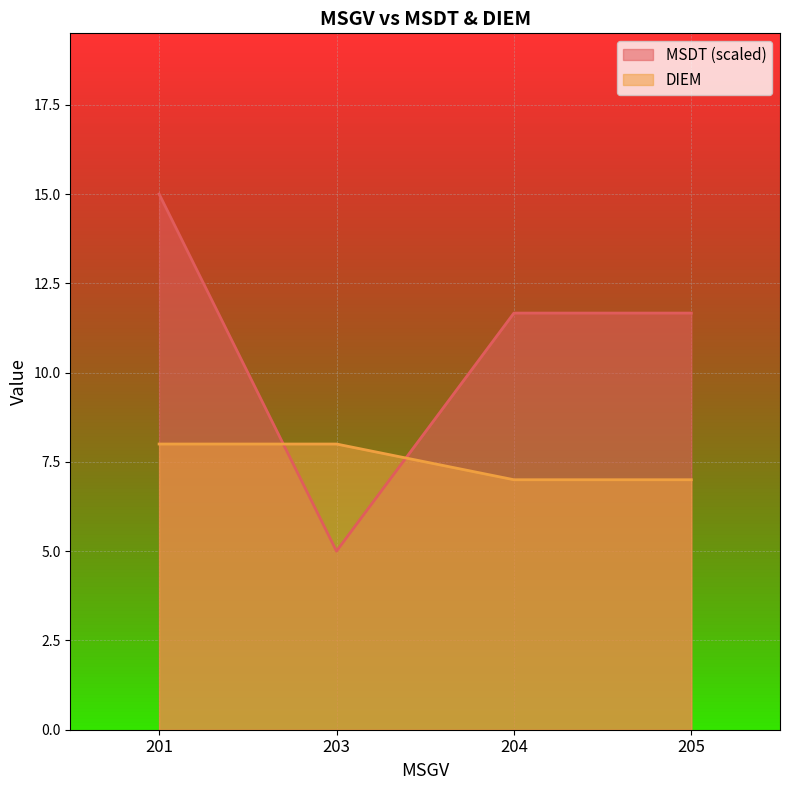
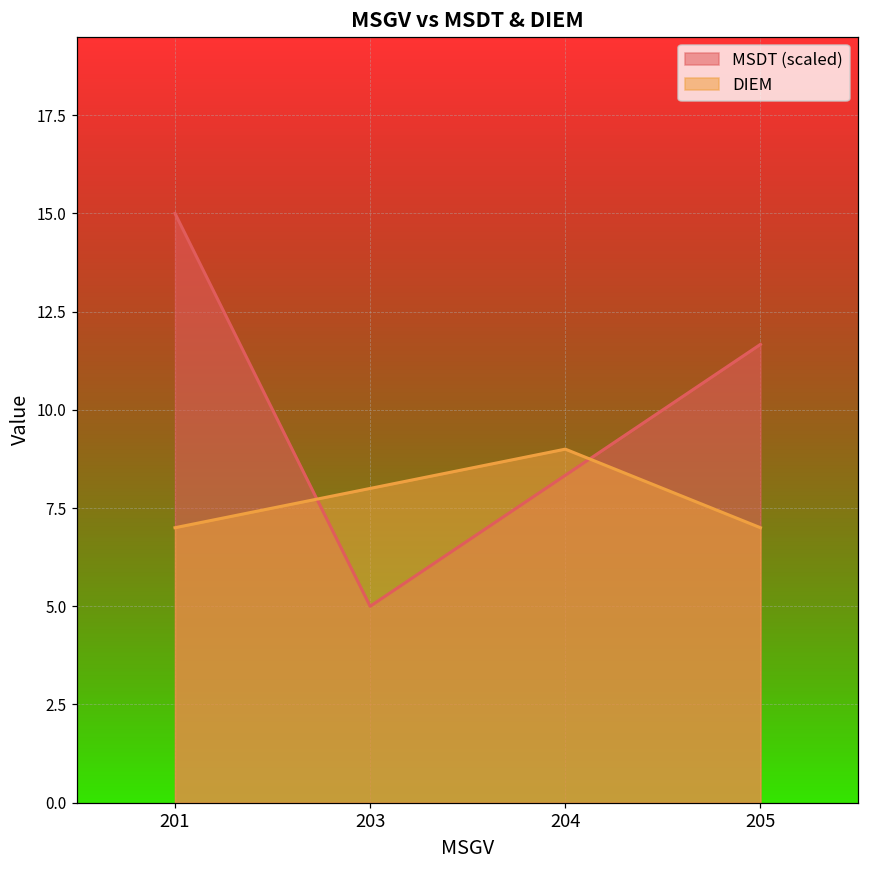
DIEM, 201: 8 -> 7
MSDT (scaled), 204: 11.7 -> 8.3
DIEM, 204: 7 -> 9
